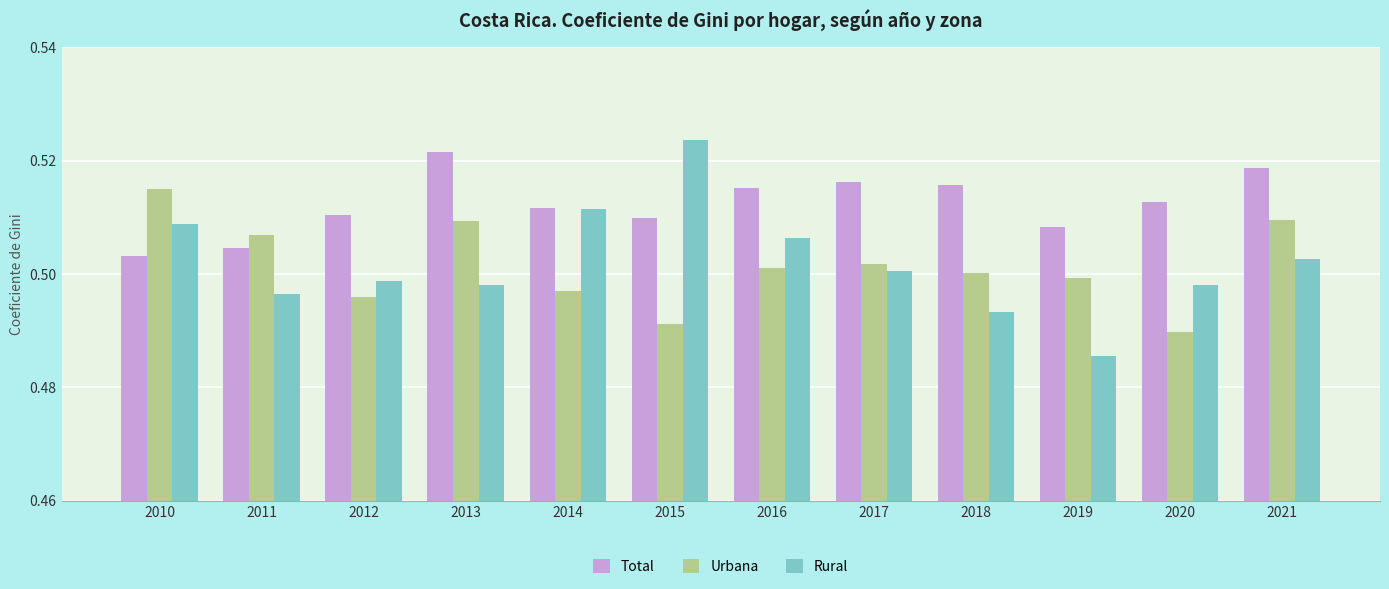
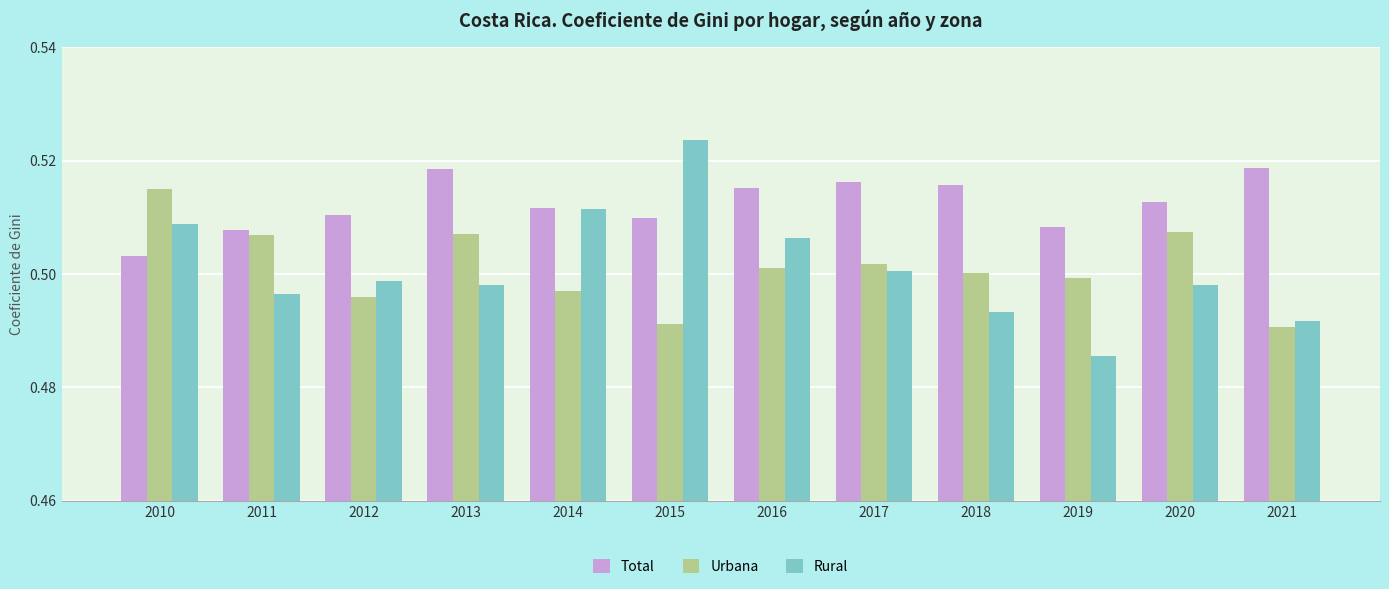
Total, 2011: 0.505 -> 0.508
Total, 2013: 0.522 -> 0.519
Urbana, 2013: 0.509 -> 0.507
Urbana, 2020: 0.490 -> 0.507
Urbana, 2021: 0.510 -> 0.491
Rural, 2021: 0.503 -> 0.492
